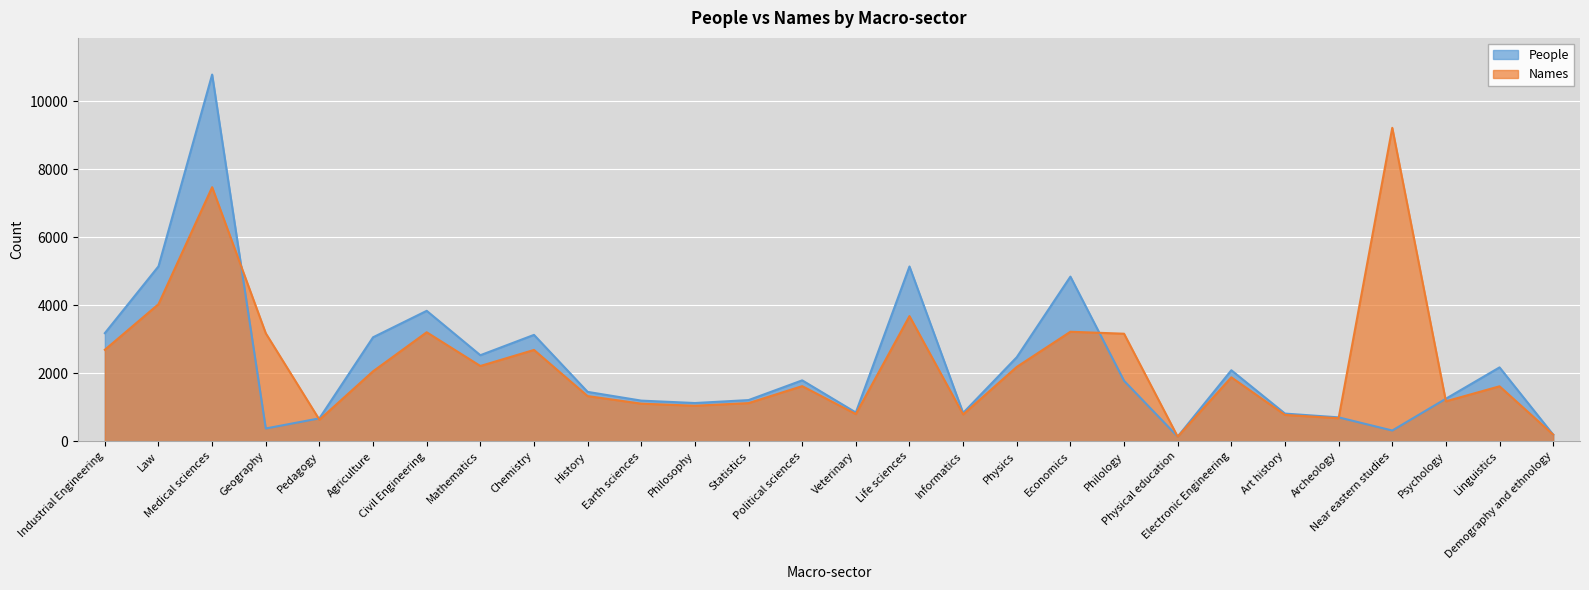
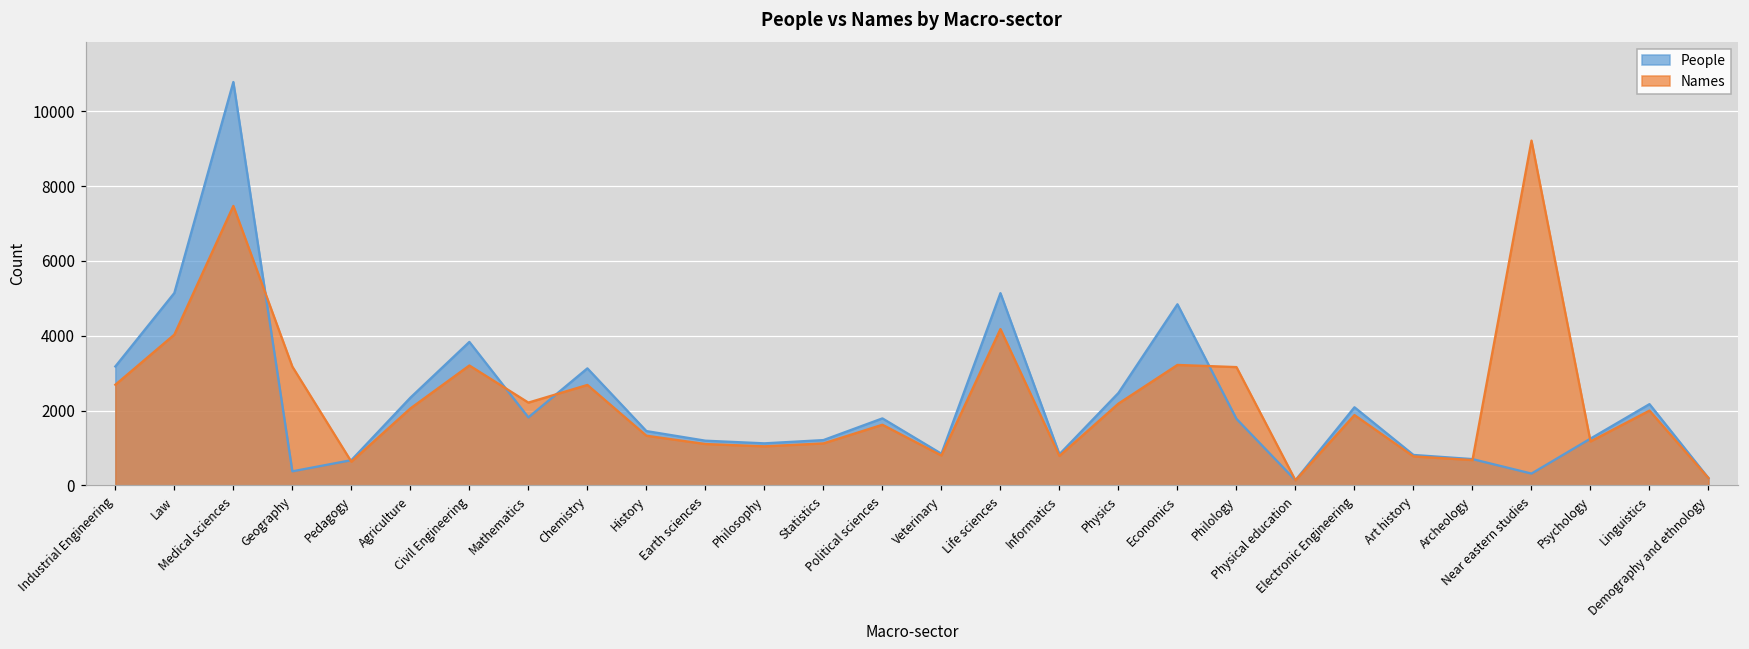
People, Agriculture: 3100 -> 2300
People, Mathematics: 2500 -> 1800
Names, Life sciences: 3700 -> 4200
Names, Linguistics: 1600 -> 2000
